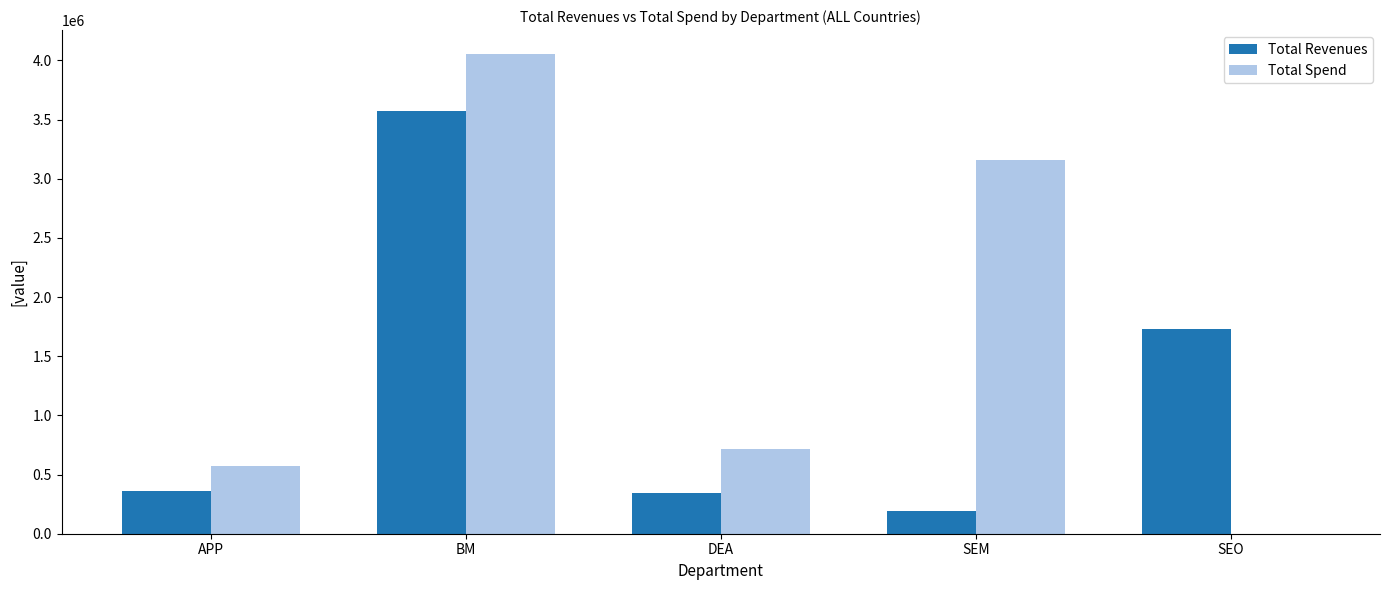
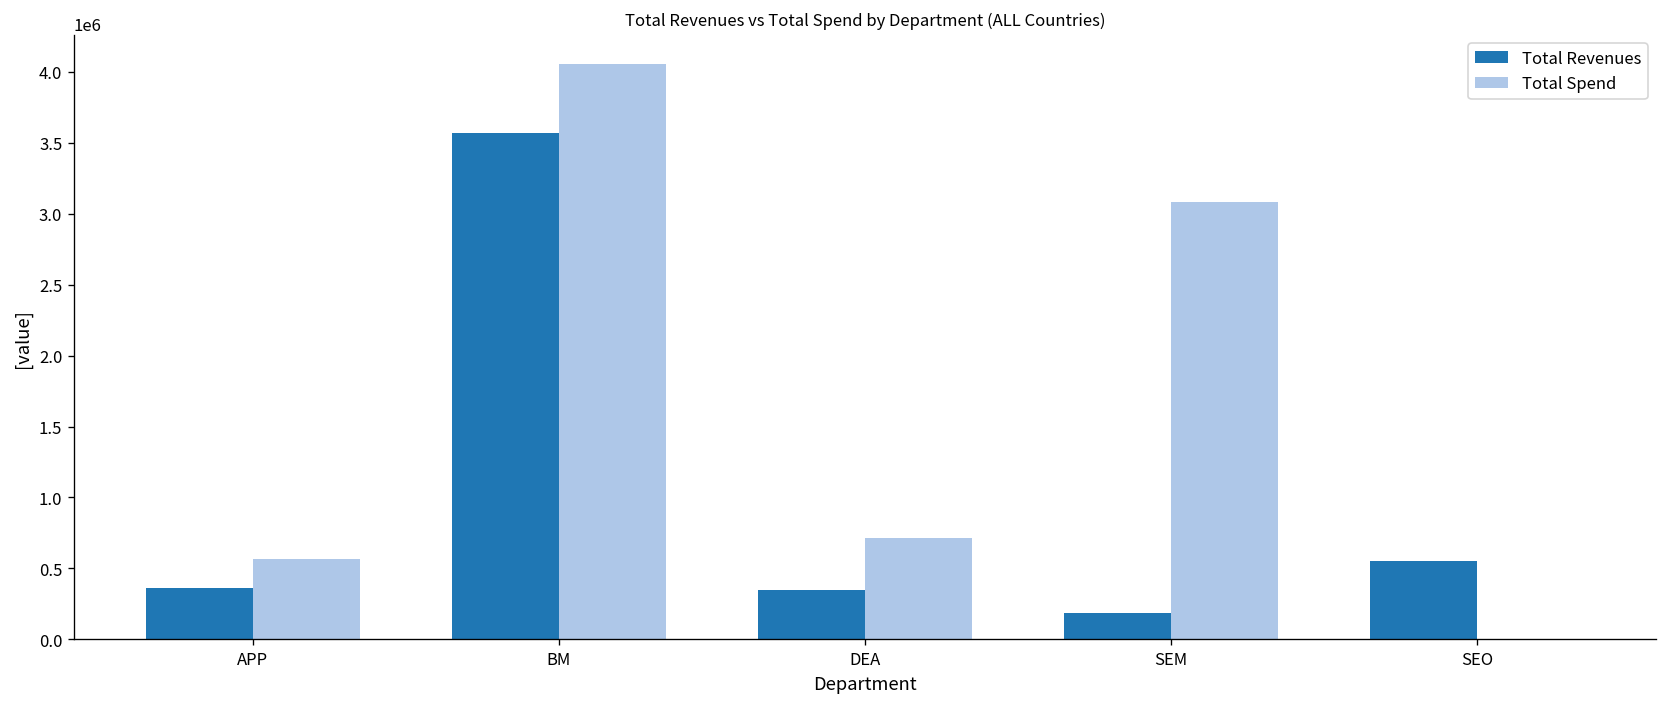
Total Spend, SEM: 3160000 -> 3080000
Total Revenues, SEO: 1730000 -> 550000
